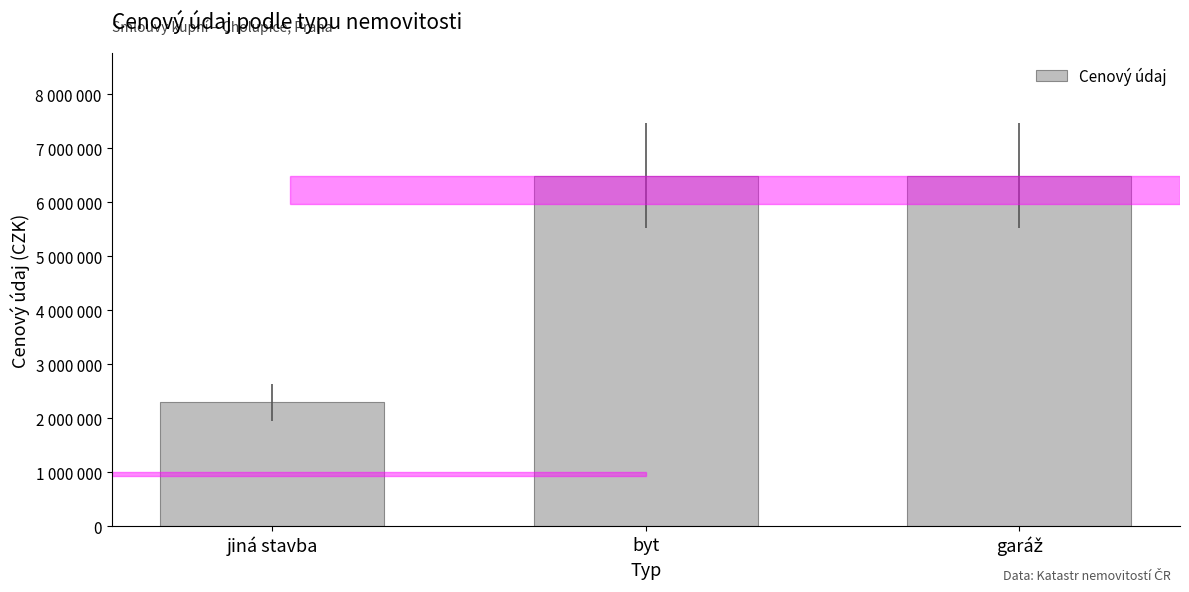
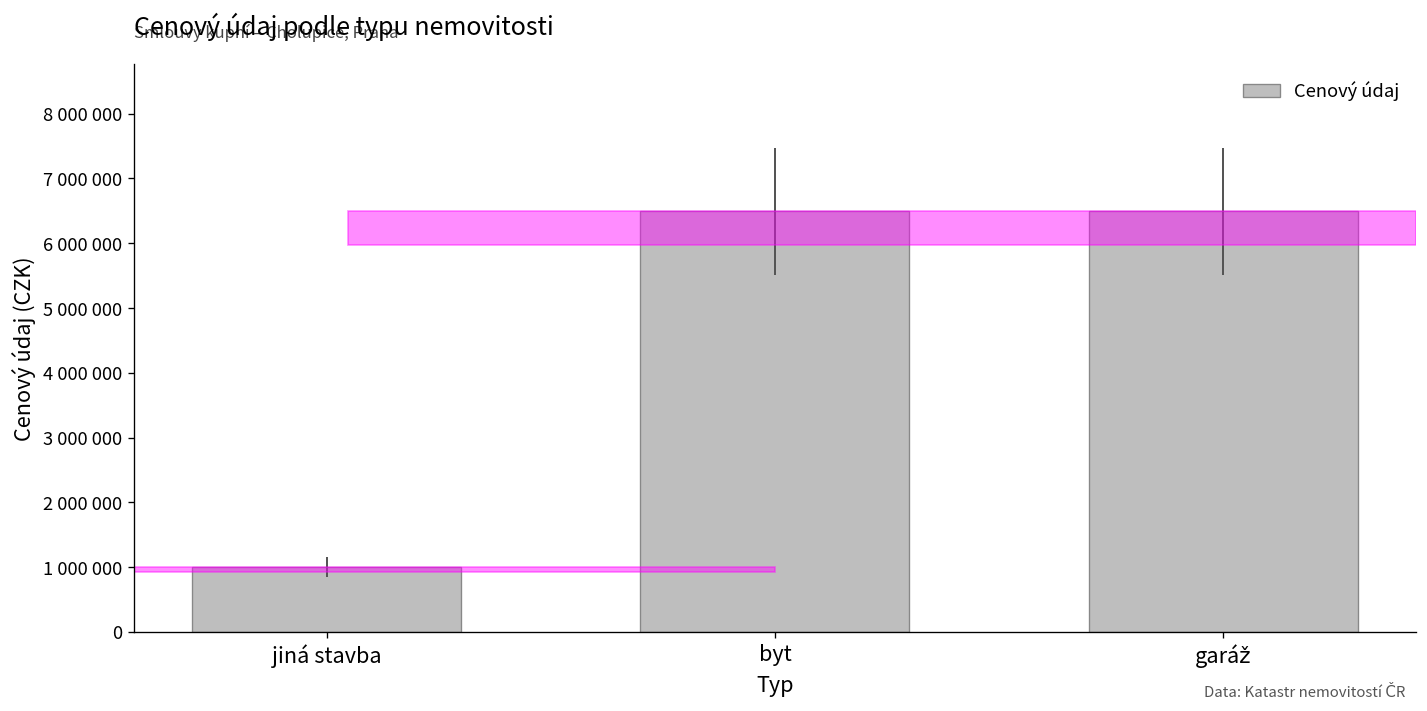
jiná stavba: 2300000 -> 1000000
